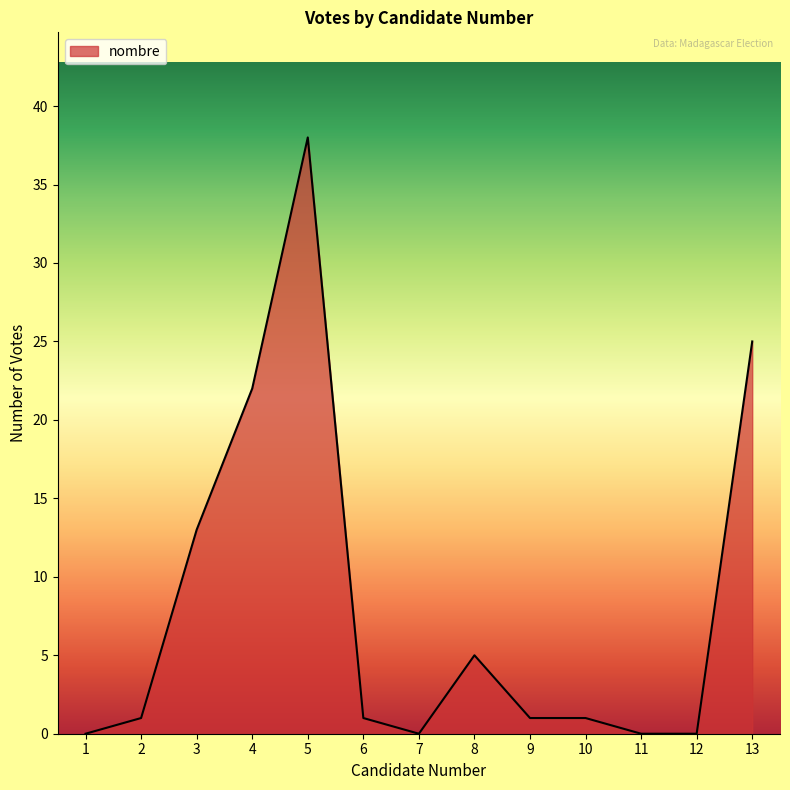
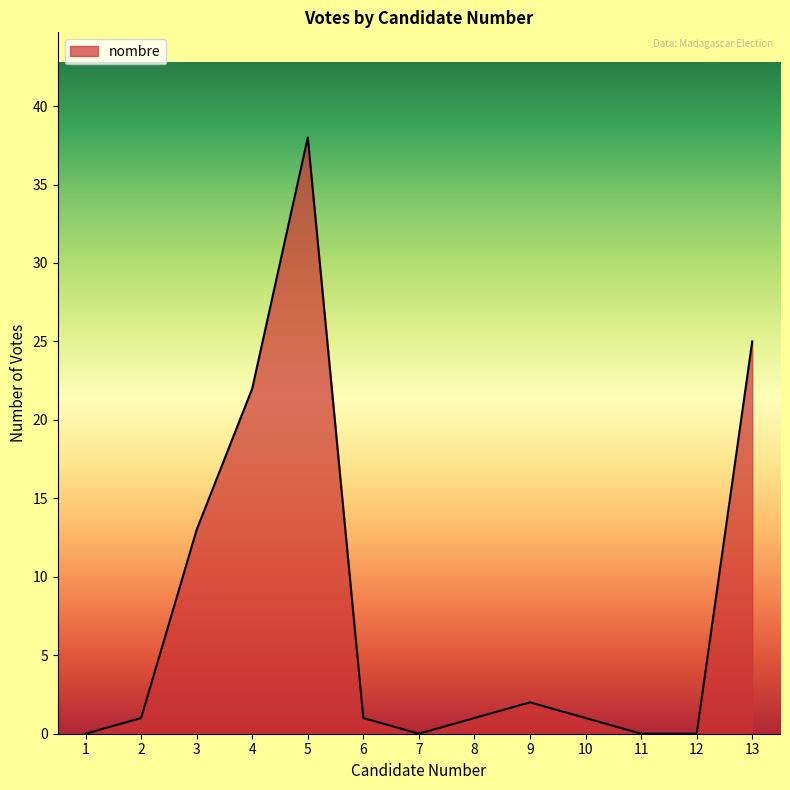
8: 5 -> 1
9: 1 -> 2
